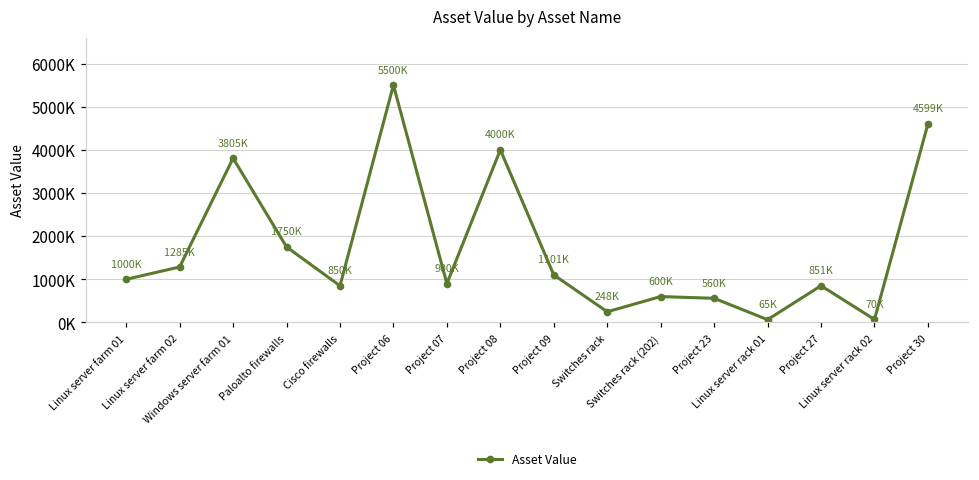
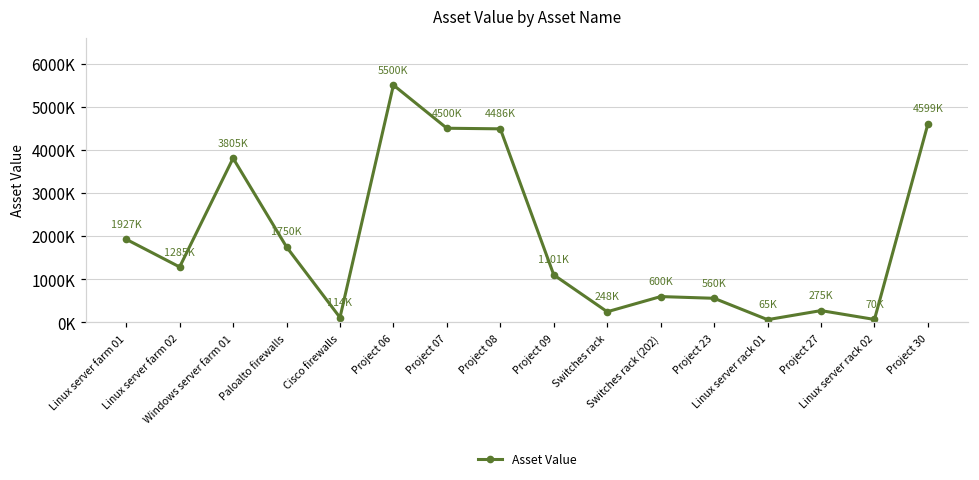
Linux server farm 01: 1000K -> 1927K
Cisco firewalls: 850K -> 114K
Project 07: 900K -> 4500K
Project 08: 4000K -> 4486K
Project 27: 851K -> 275K
